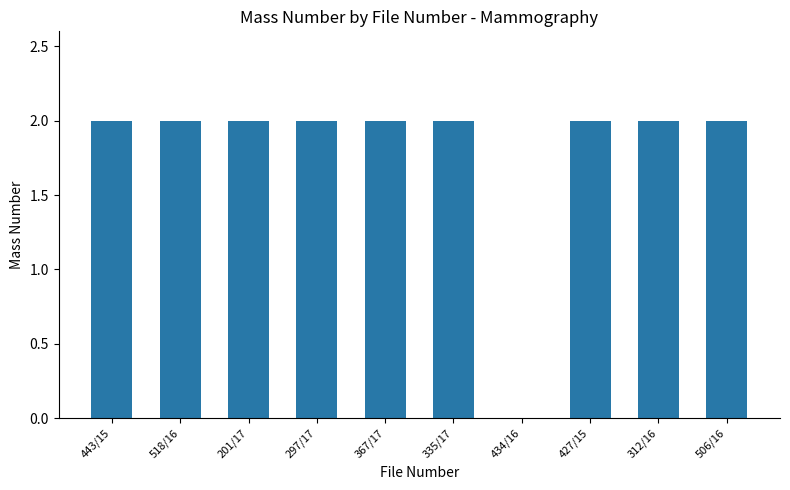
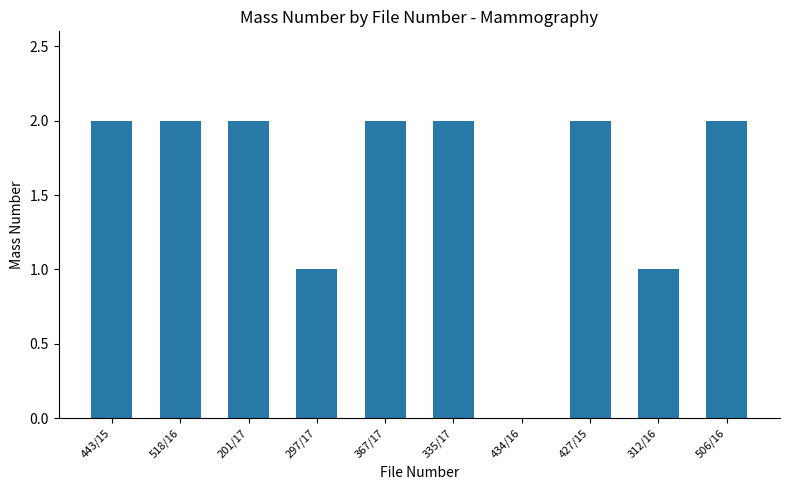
297/17: 2 -> 1
312/16: 2 -> 1
